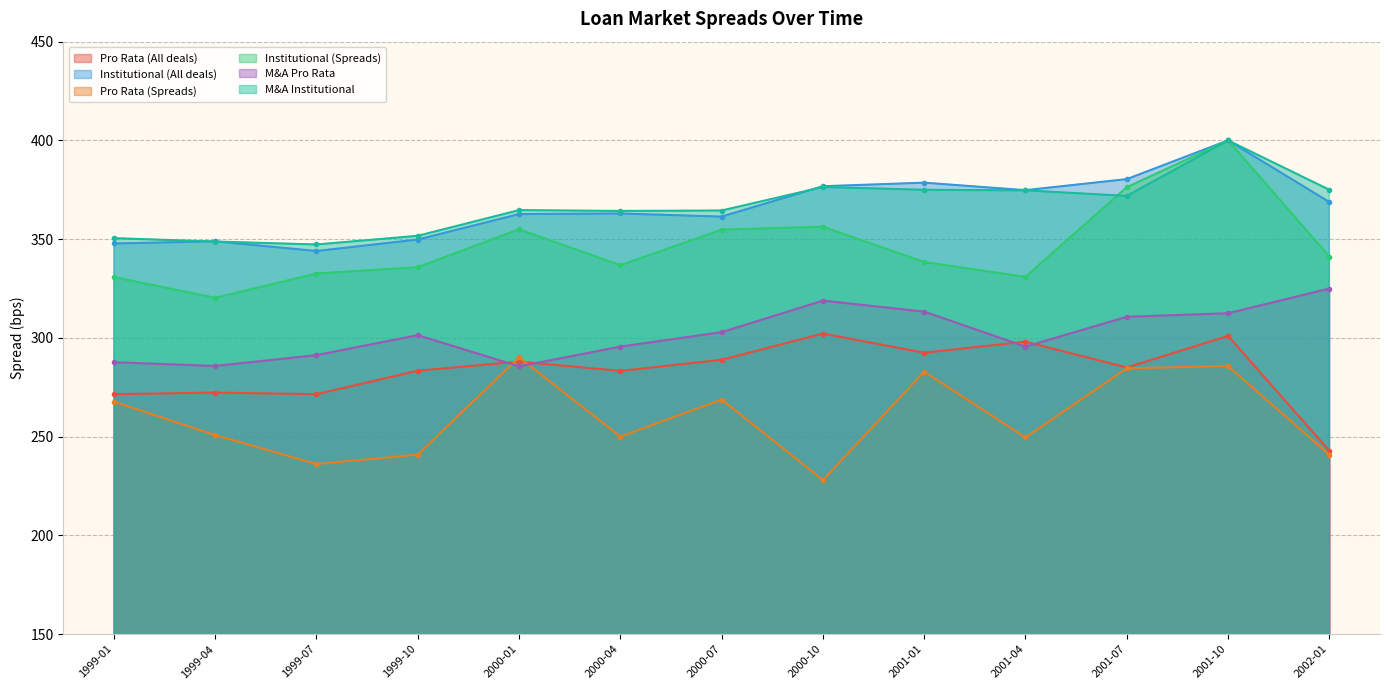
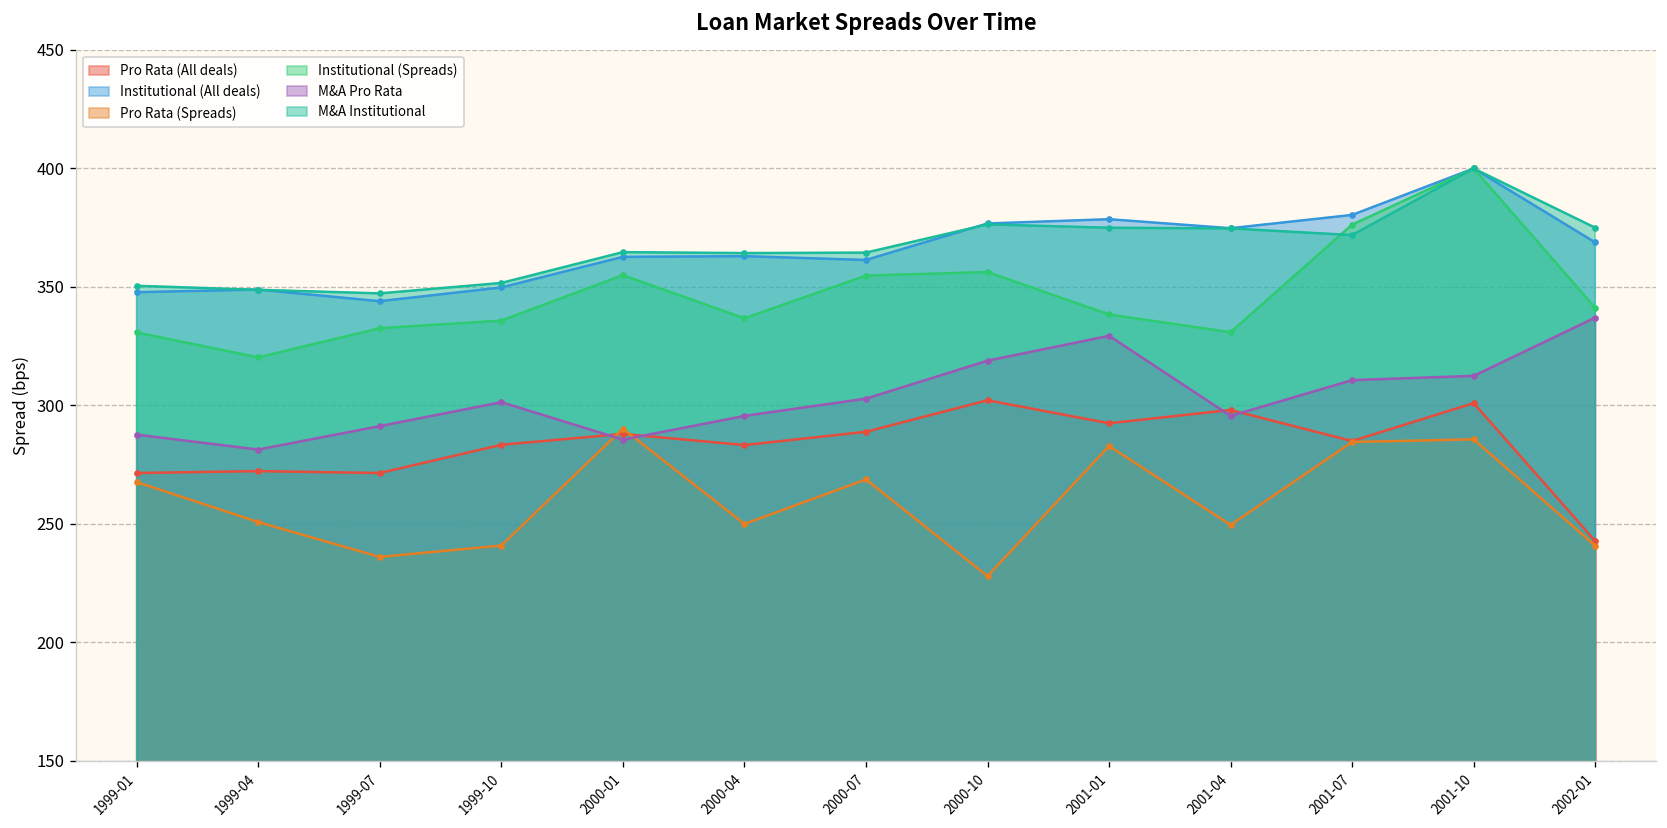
M&A Pro Rata, 1999-04: 286 -> 281
M&A Pro Rata, 2001-01: 313 -> 329
M&A Pro Rata, 2002-01: 325 -> 337
